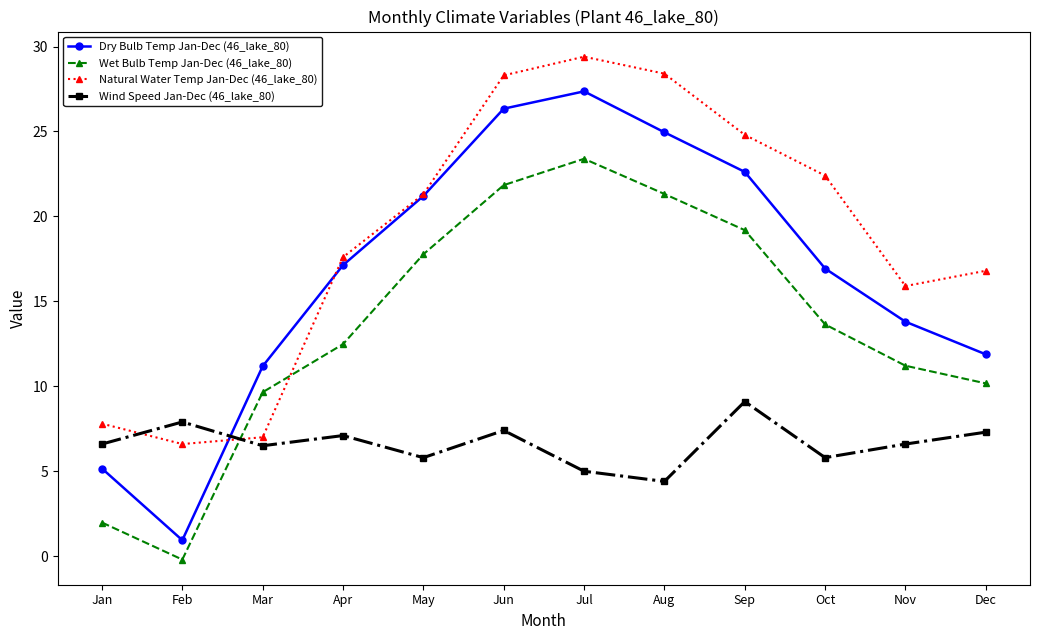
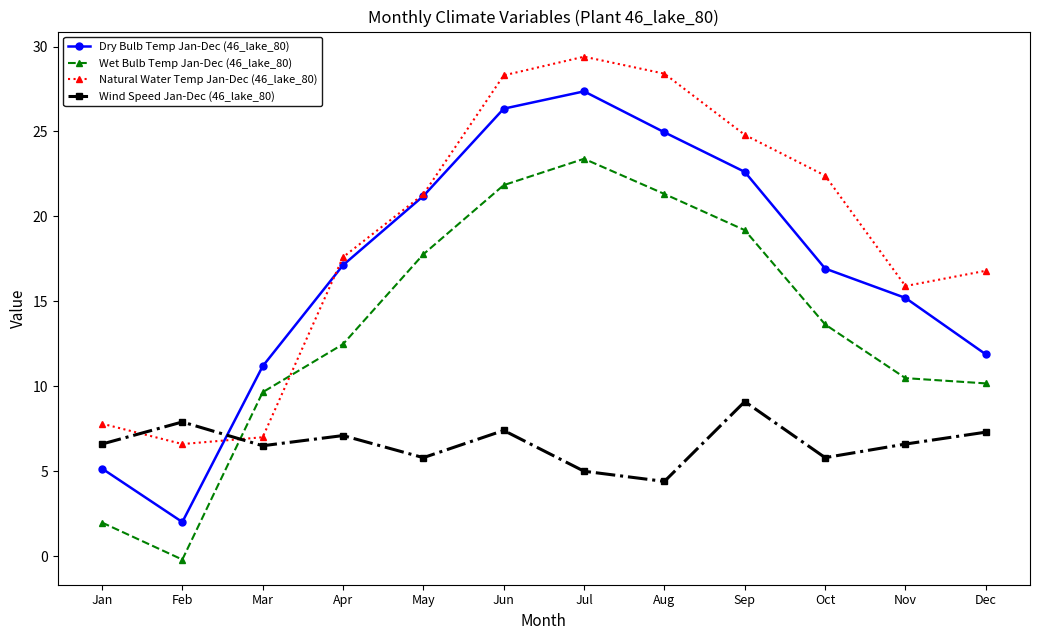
Dry Bulb Temp Jan-Dec (46_lake_80), Feb: 0.9 -> 2.0
Dry Bulb Temp Jan-Dec (46_lake_80), Nov: 13.8 -> 15.2
Wet Bulb Temp Jan-Dec (46_lake_80), Nov: 11.2 -> 10.5
